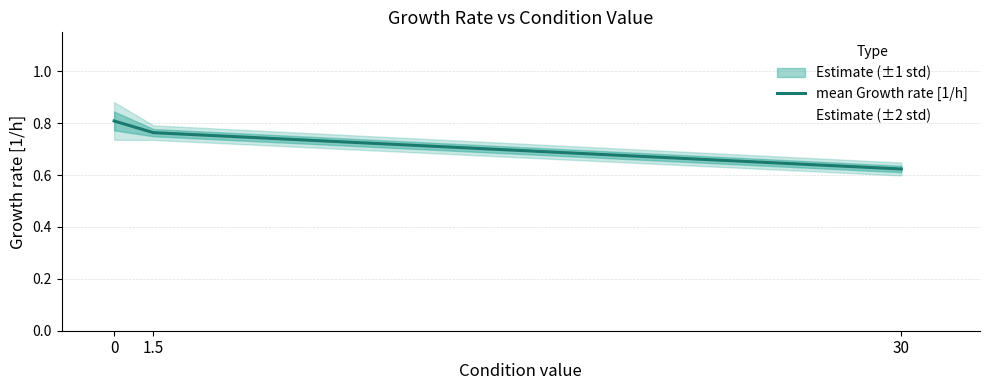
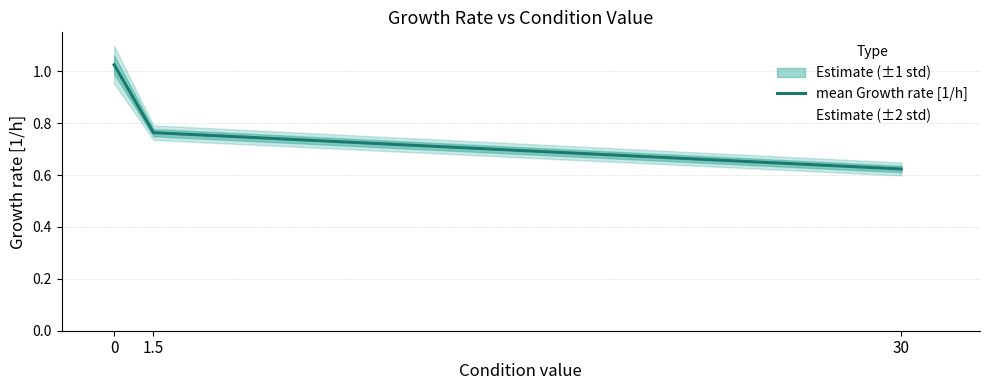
mean Growth rate [1/h], 0: 0.81 -> 1.03
